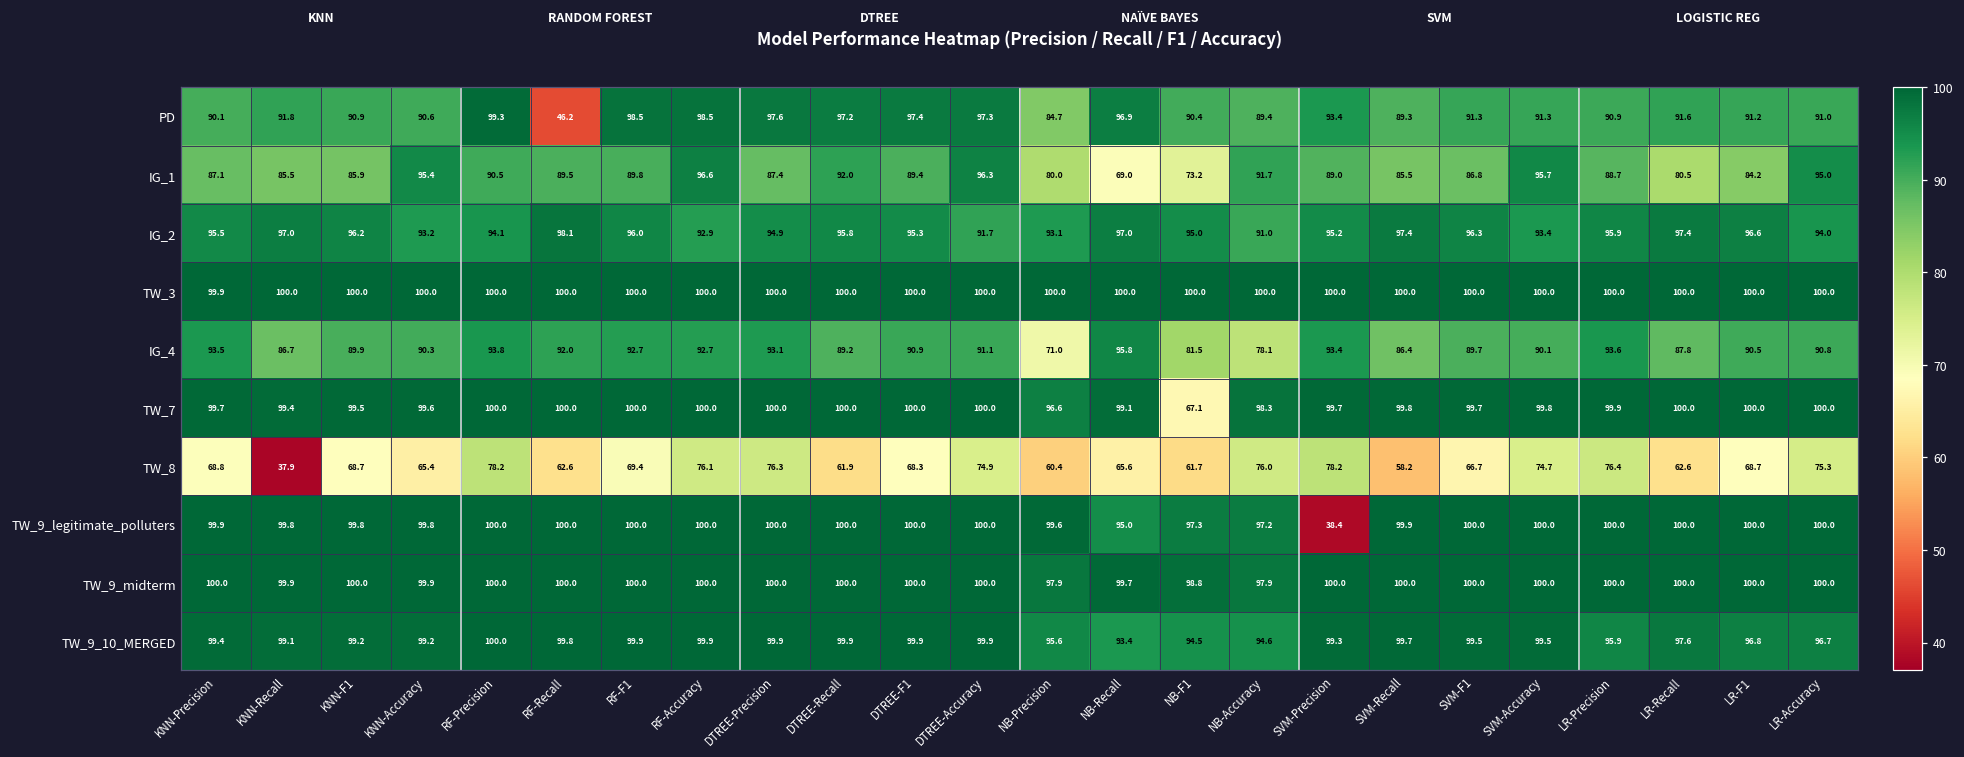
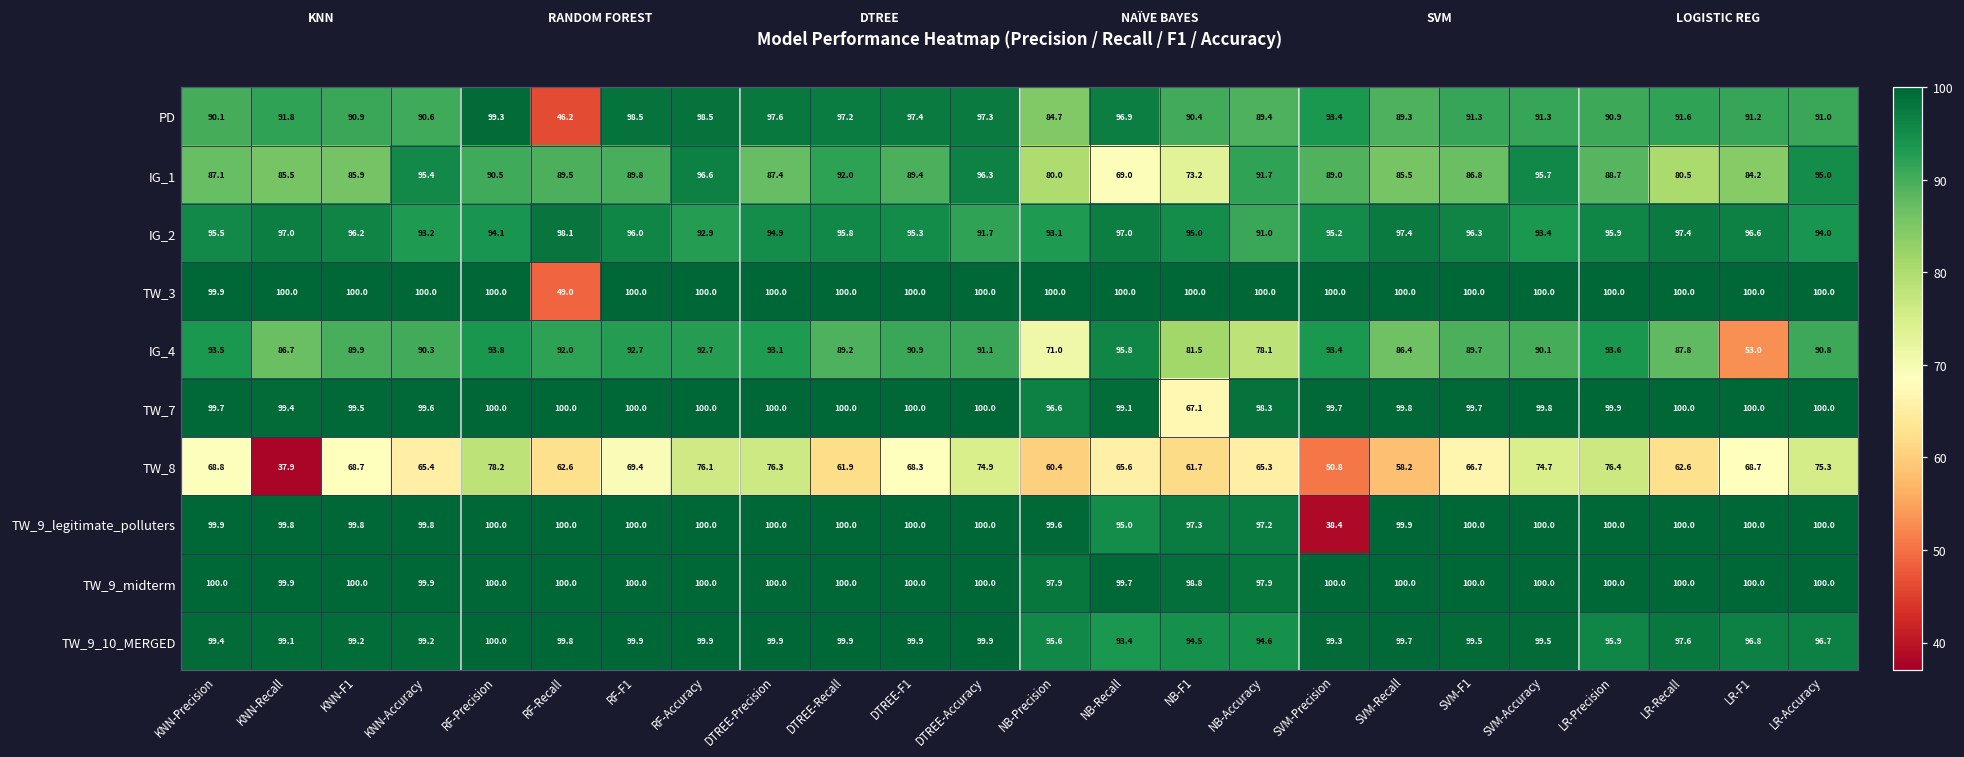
TW_3, RF-Recall: 100.0 -> 49.0
IG_4, LR-F1: 90.5 -> 53.0
TW_8, NB-Accuracy: 76.0 -> 65.3
TW_8, SVM-Precision: 78.2 -> 50.8
